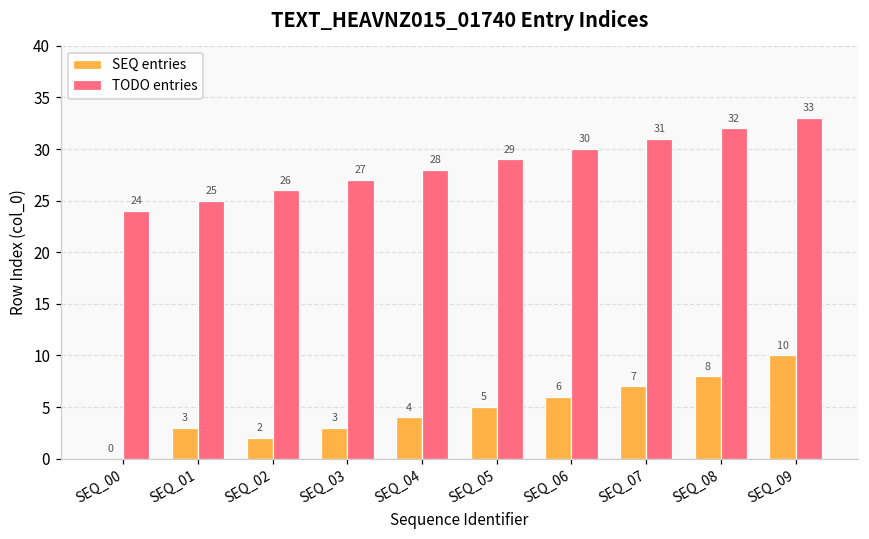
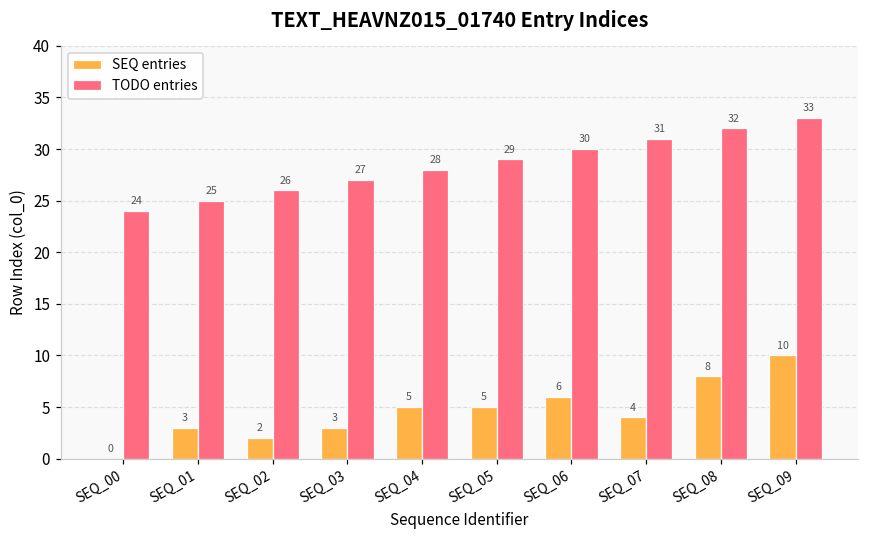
SEQ entries, SEQ_04: 4 -> 5
SEQ entries, SEQ_07: 7 -> 4
